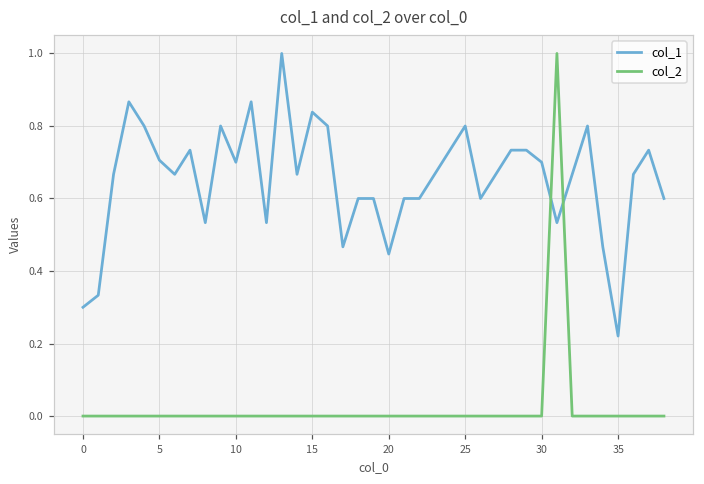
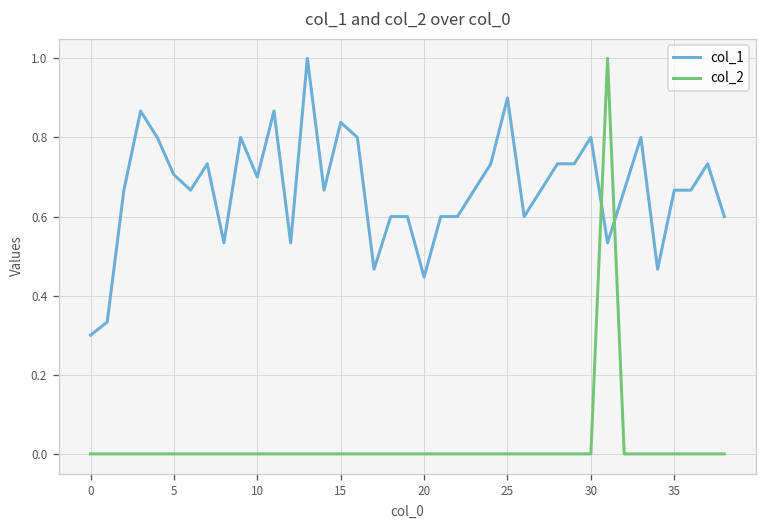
col_1, 25: 0.8 -> 0.9
col_1, 30: 0.7 -> 0.8
col_1, 35: 0.22 -> 0.67
